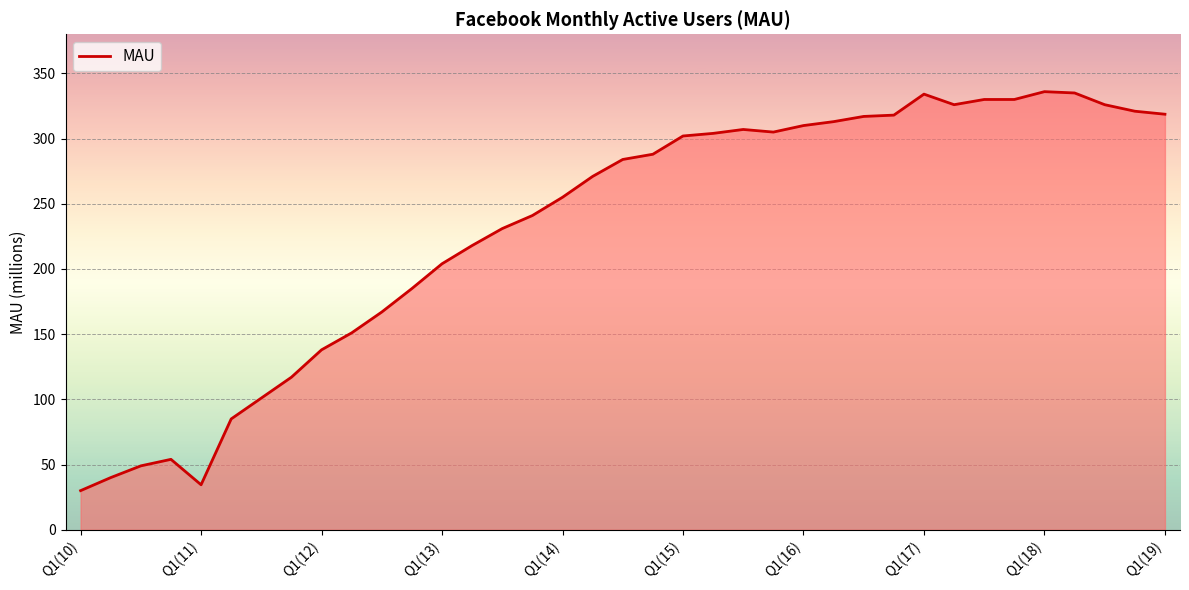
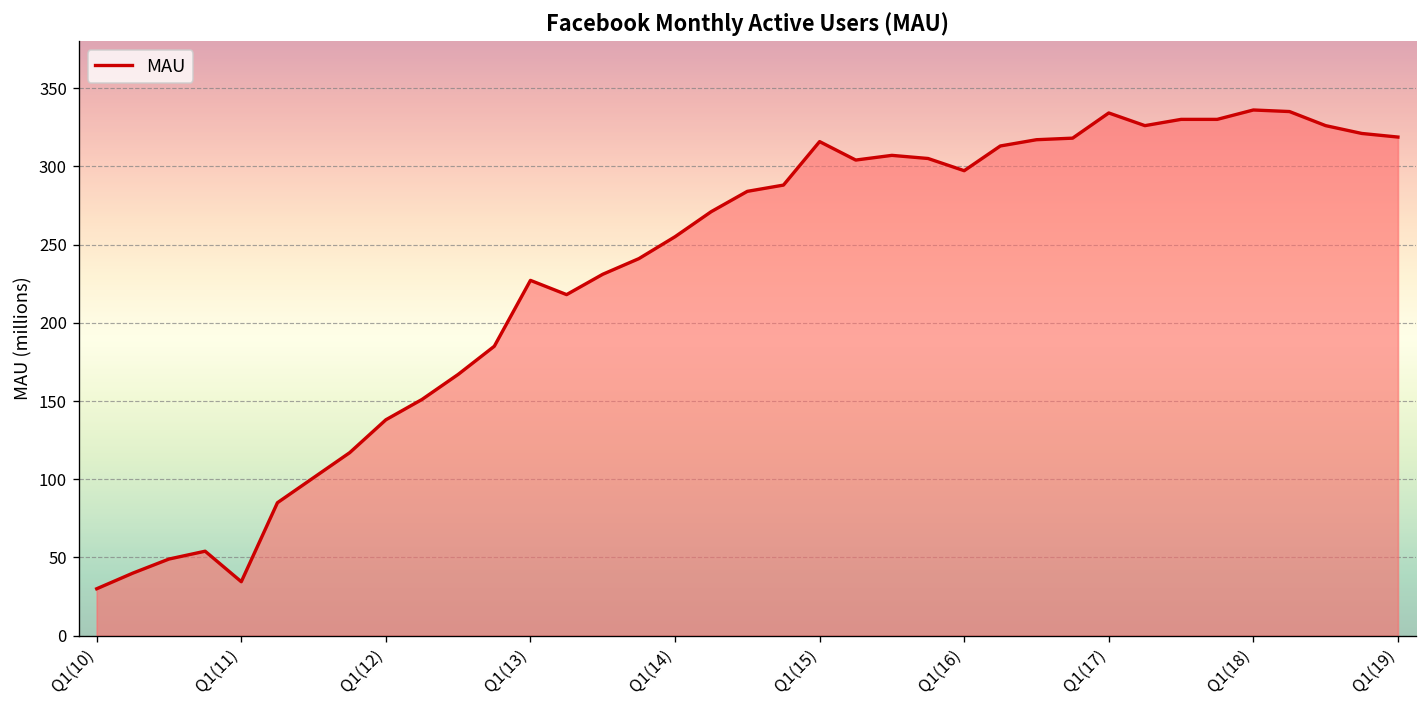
Q1(13): 204 -> 227
Q1(15): 302 -> 316
Q1(16): 310 -> 297
